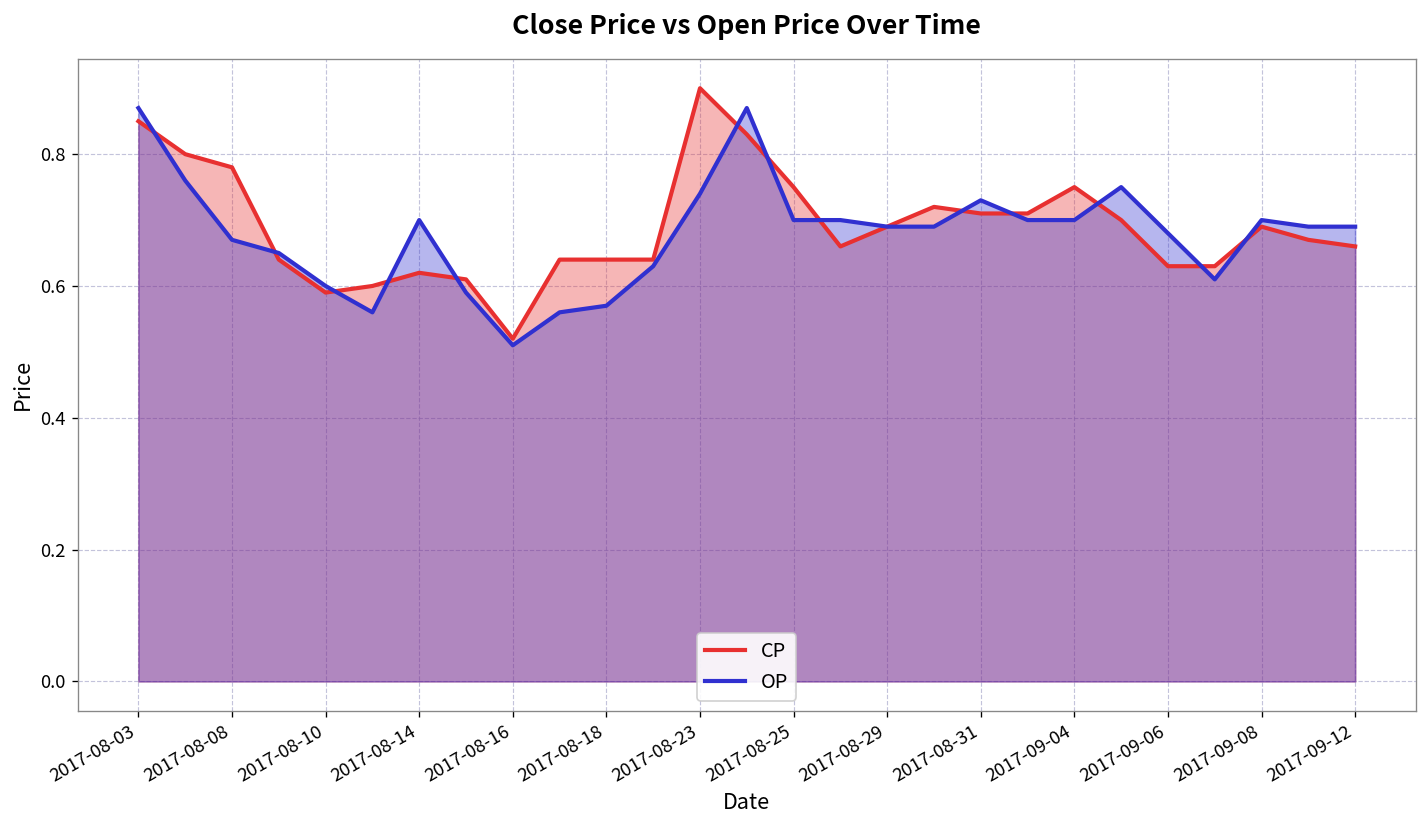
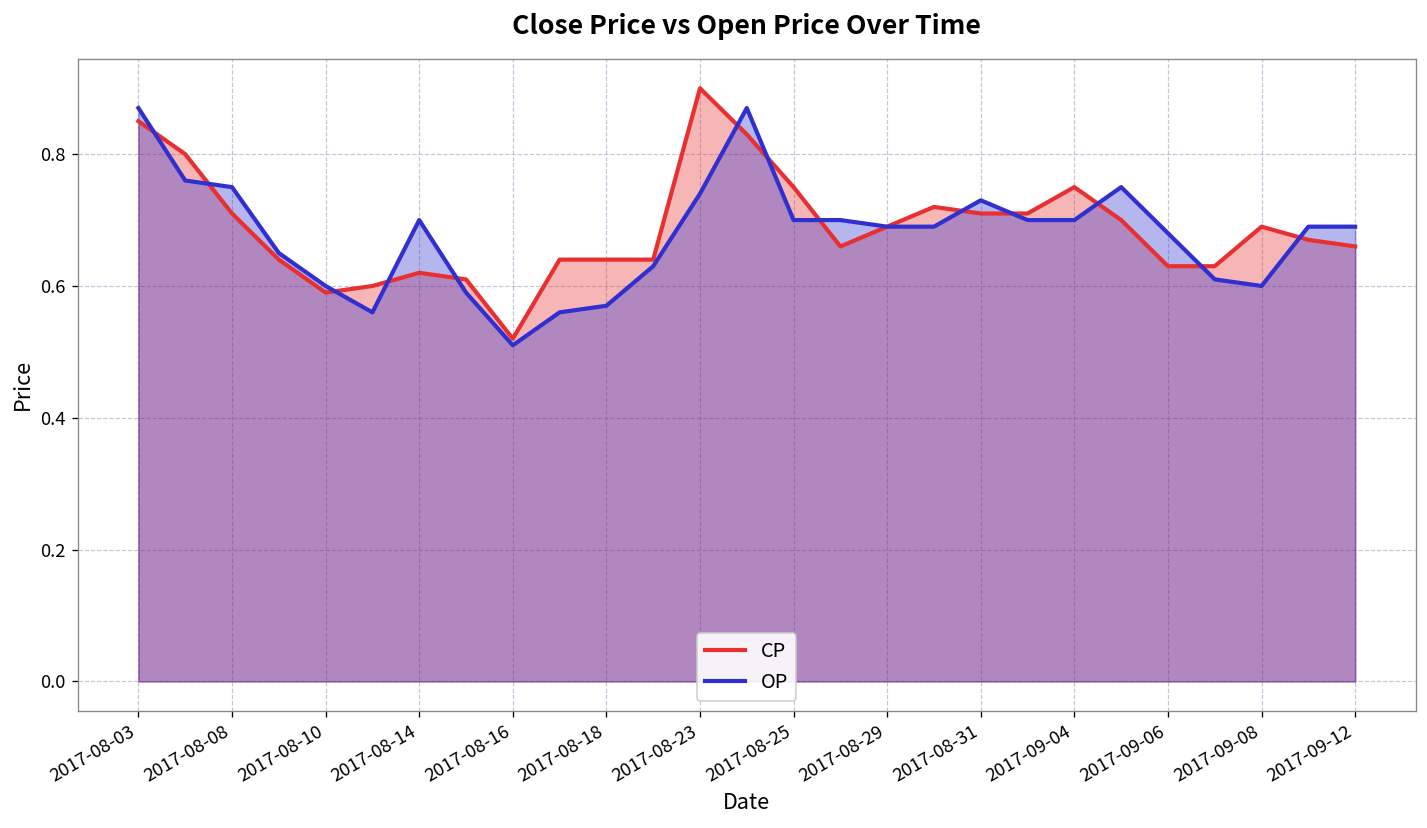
CP, 2017-08-08: 0.78 -> 0.71
OP, 2017-08-08: 0.67 -> 0.75
OP, 2017-09-08: 0.7 -> 0.6
